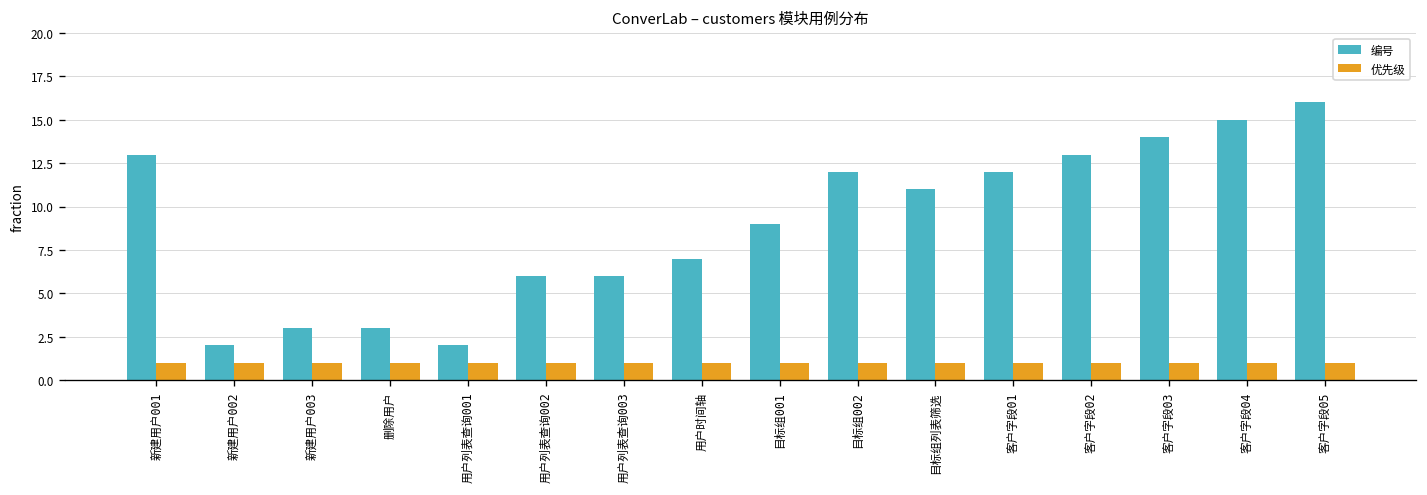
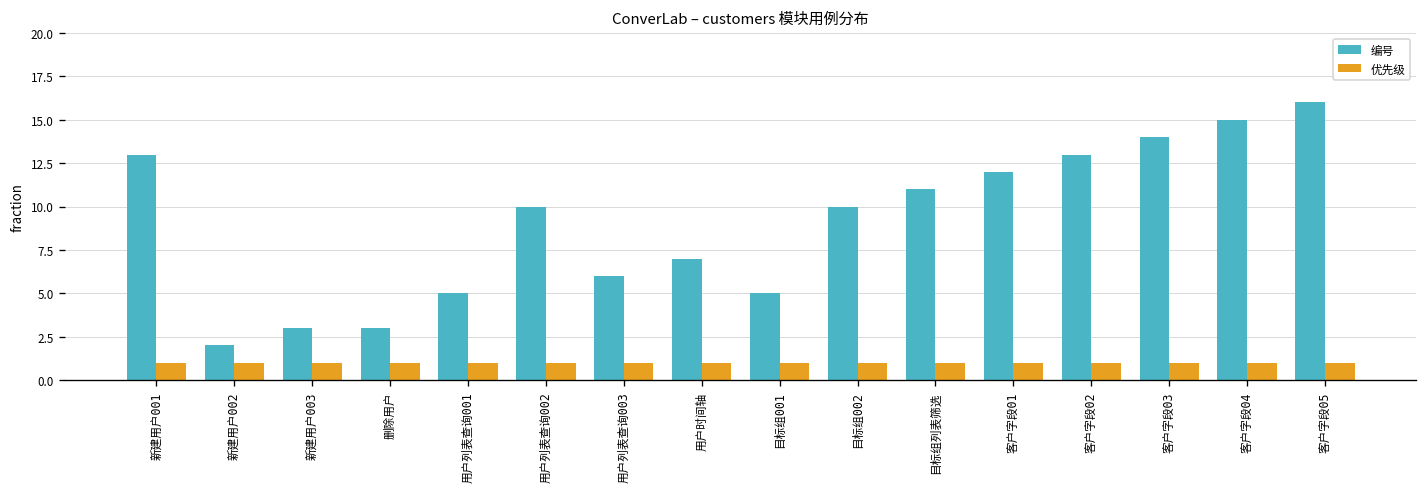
编号, 用户列表查询001: 2 -> 5
编号, 用户列表查询002: 6 -> 10
编号, 目标组001: 9 -> 5
编号, 目标组002: 12 -> 10
